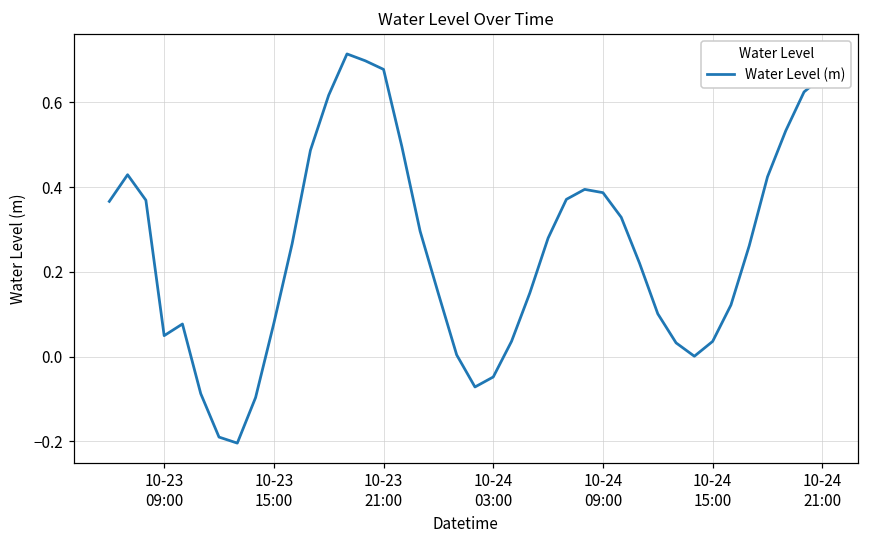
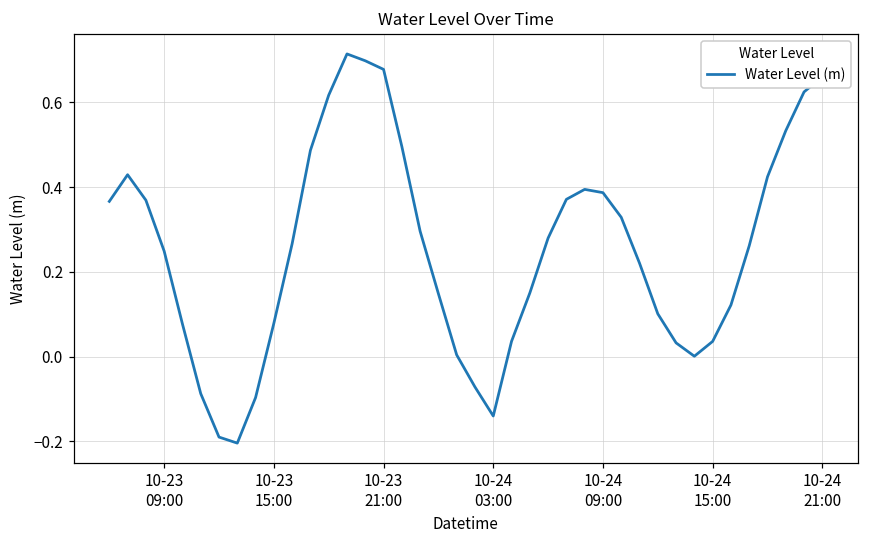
10-23 09:00: 0.05 -> 0.25
10-24 03:00: -0.05 -> -0.14
